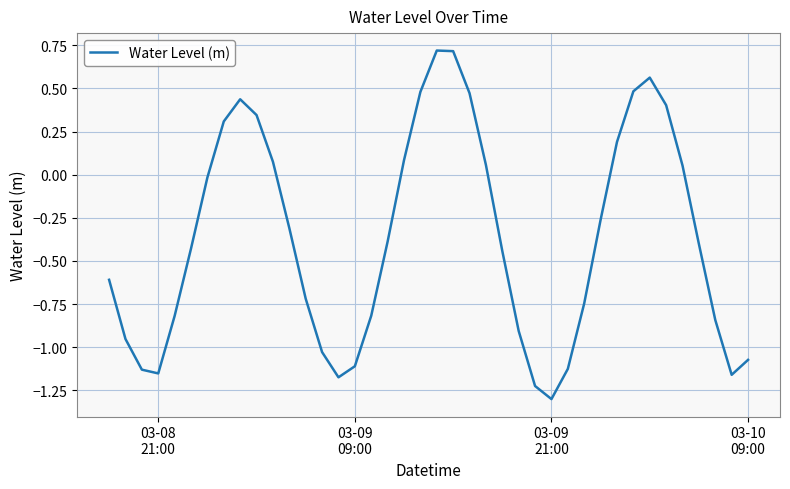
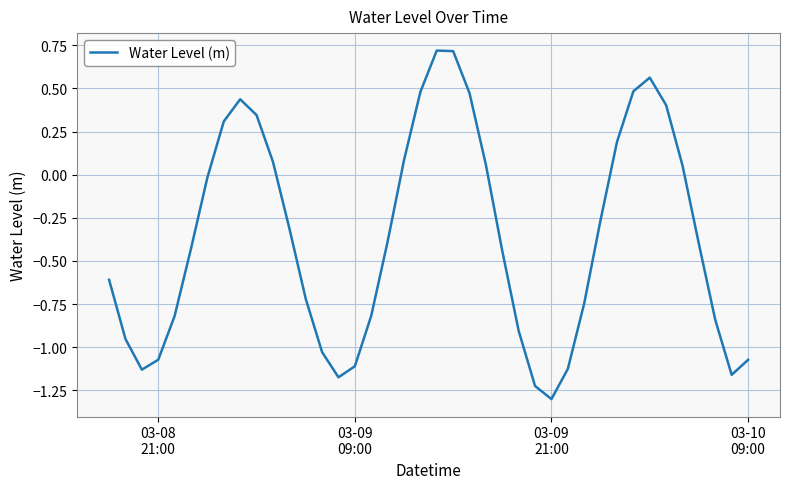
03-08 21:00: -1.15 -> -1.07
